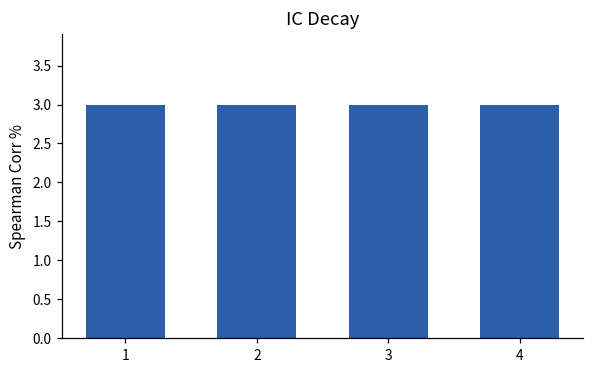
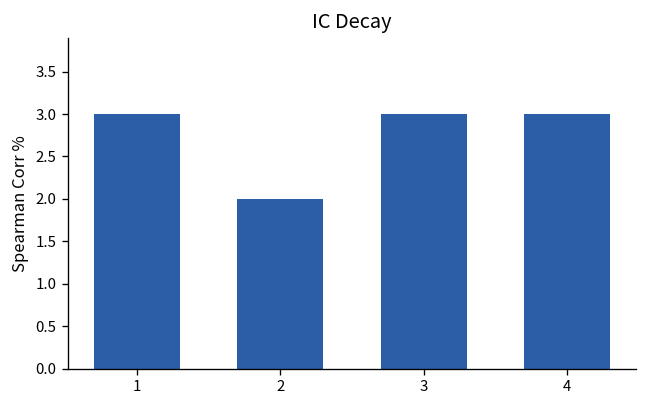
2: 3 -> 2
